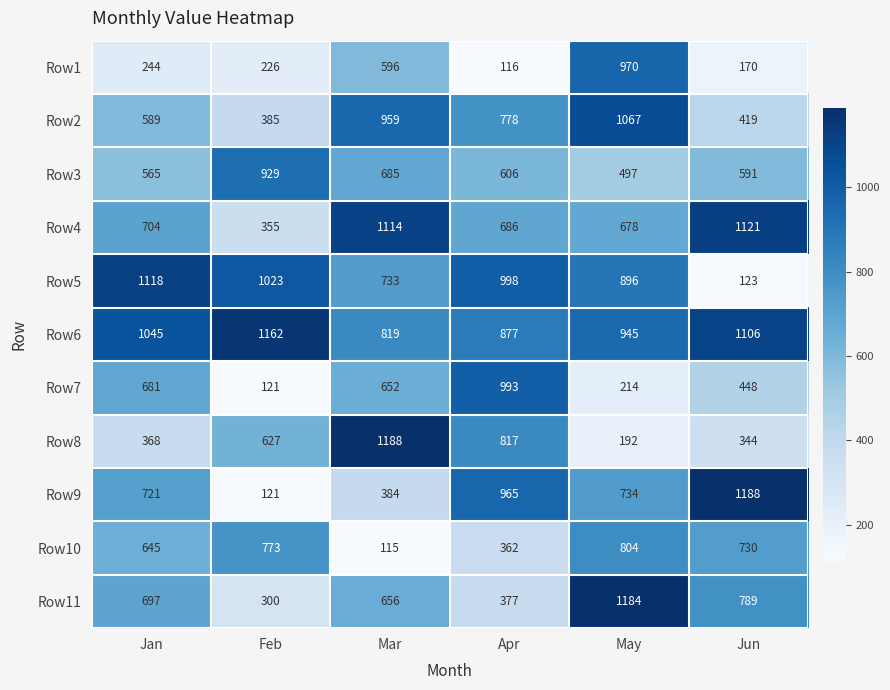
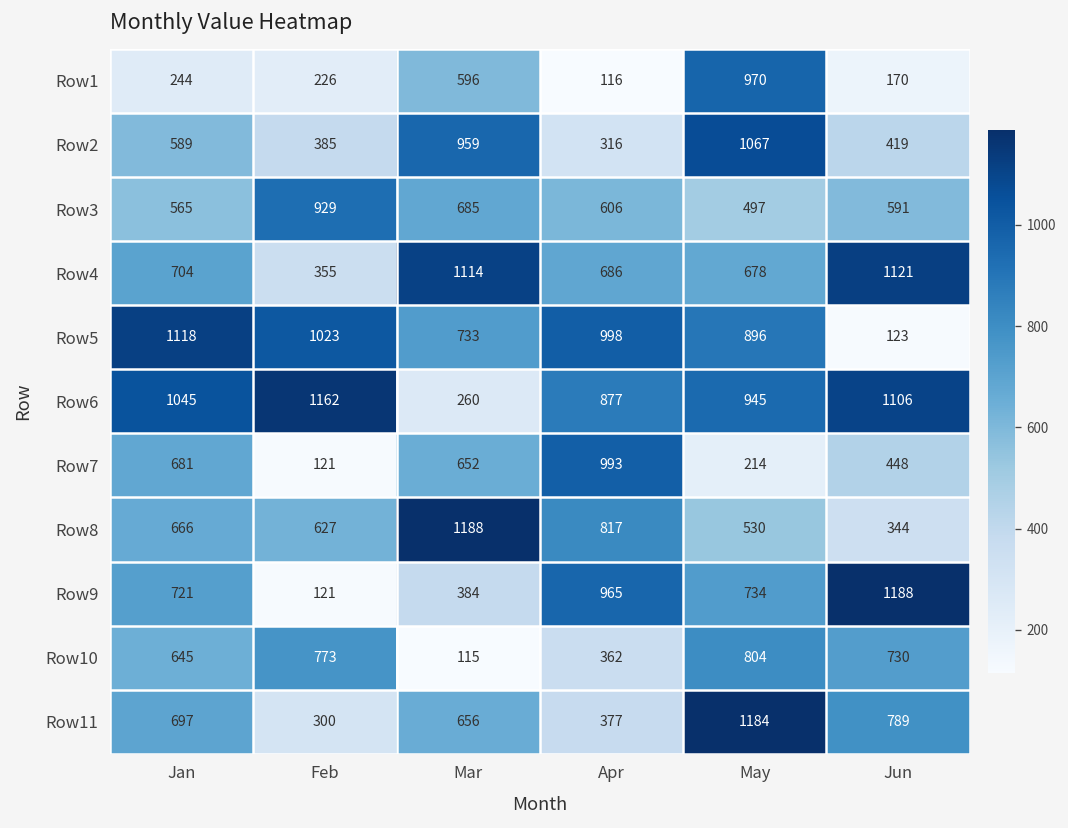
Row2, Apr: 778 -> 316
Row6, Mar: 819 -> 260
Row8, Jan: 368 -> 666
Row8, May: 192 -> 530
